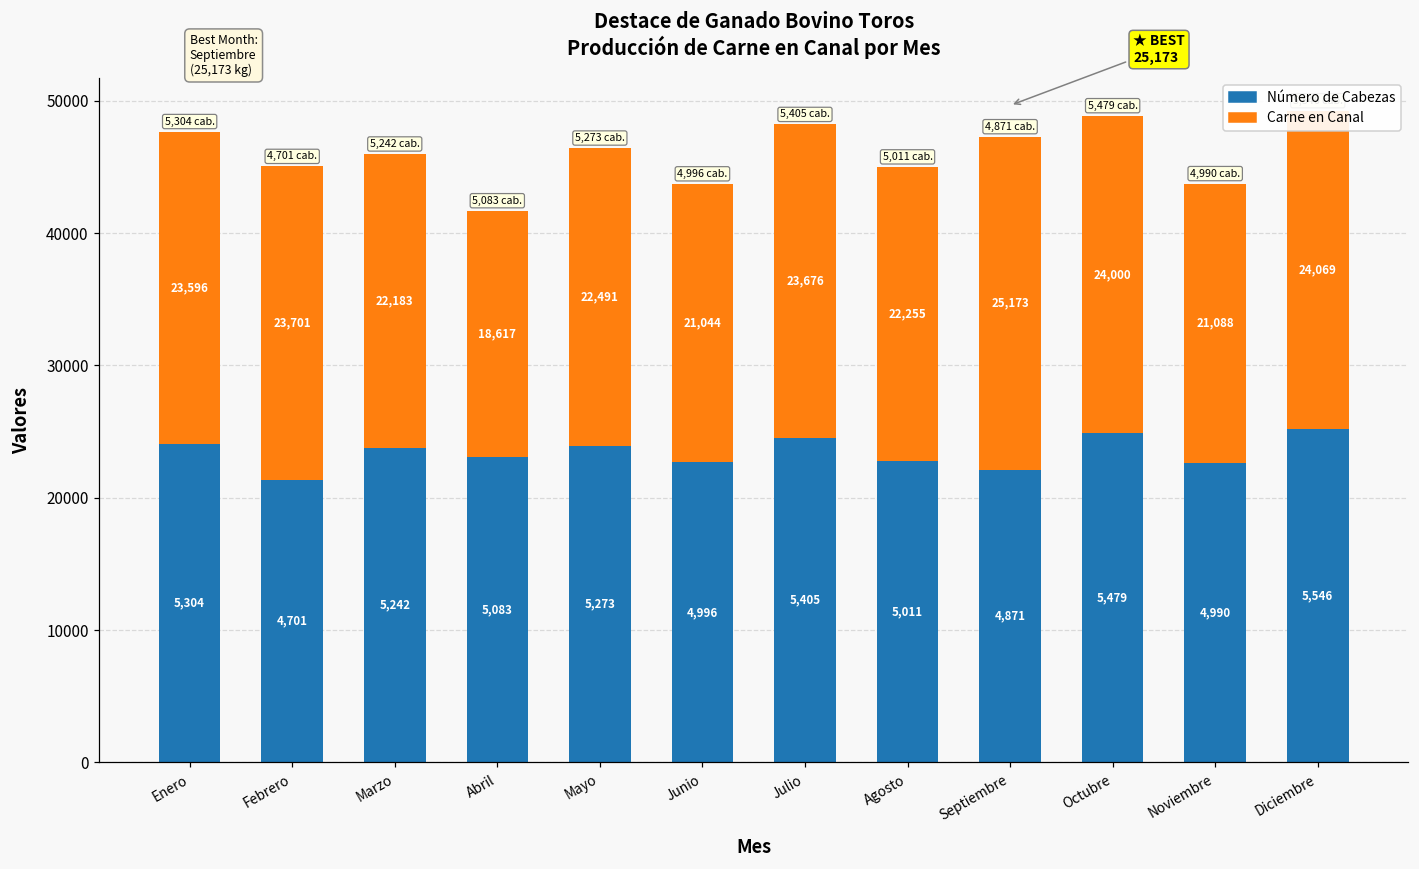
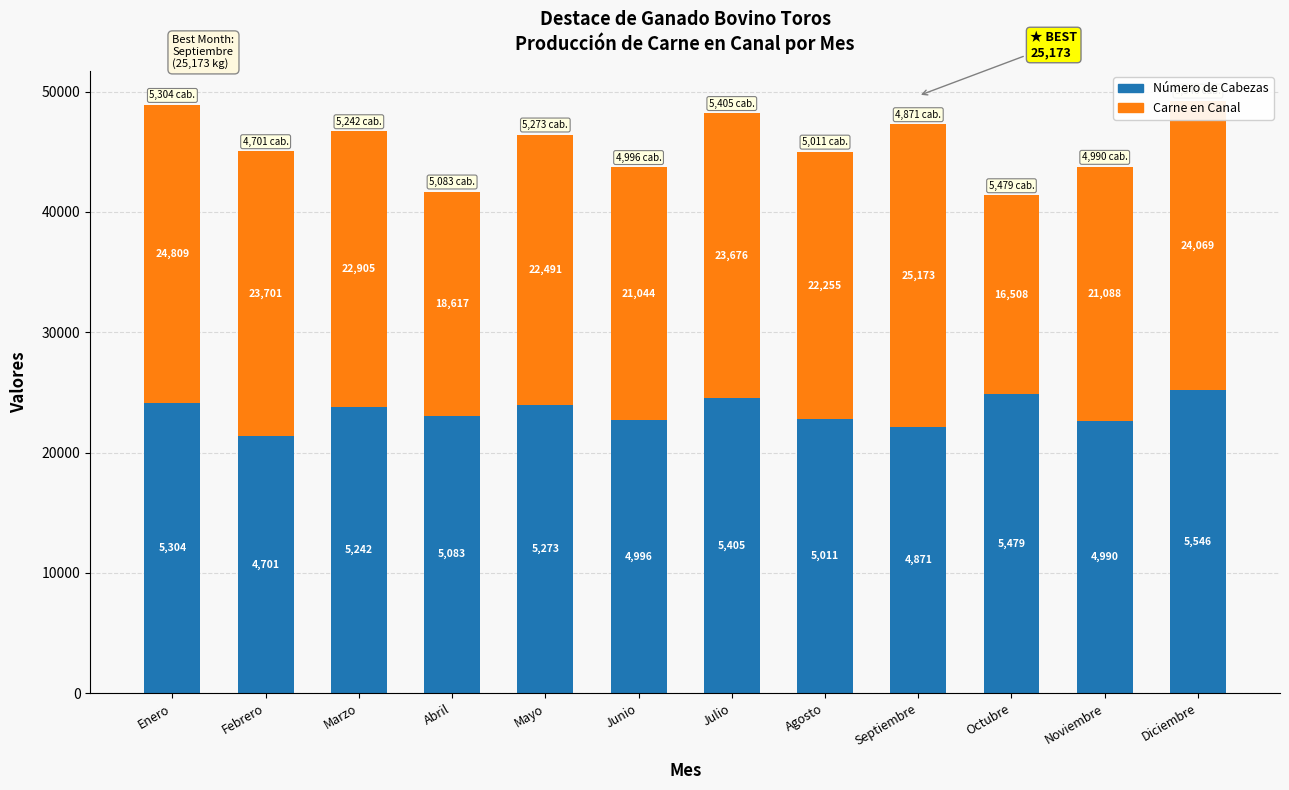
Carne en Canal, Enero: 23,596 -> 24,809
Carne en Canal, Marzo: 22,183 -> 22,905
Carne en Canal, Octubre: 24,000 -> 16,508
